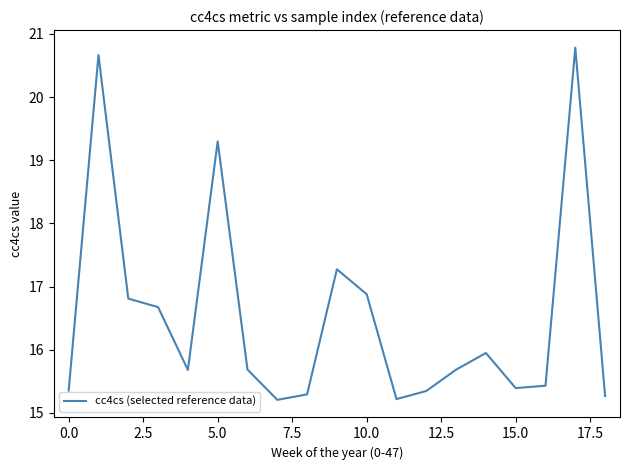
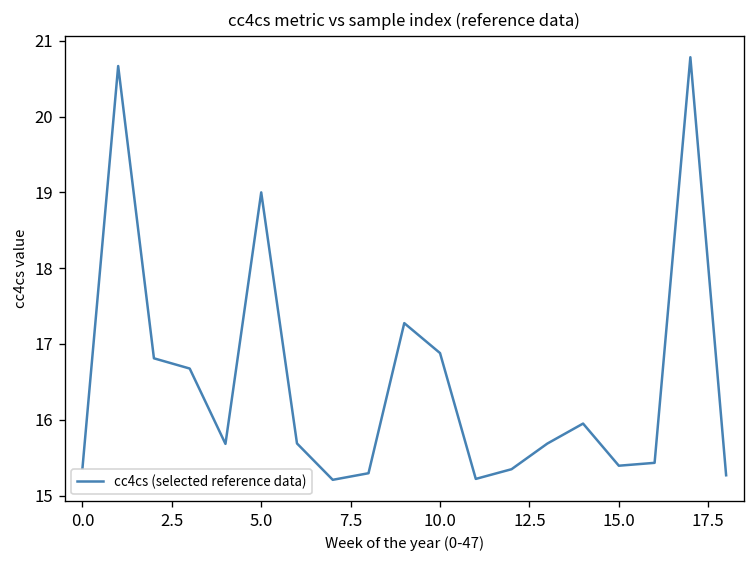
5.0: 19.3 -> 19.0
